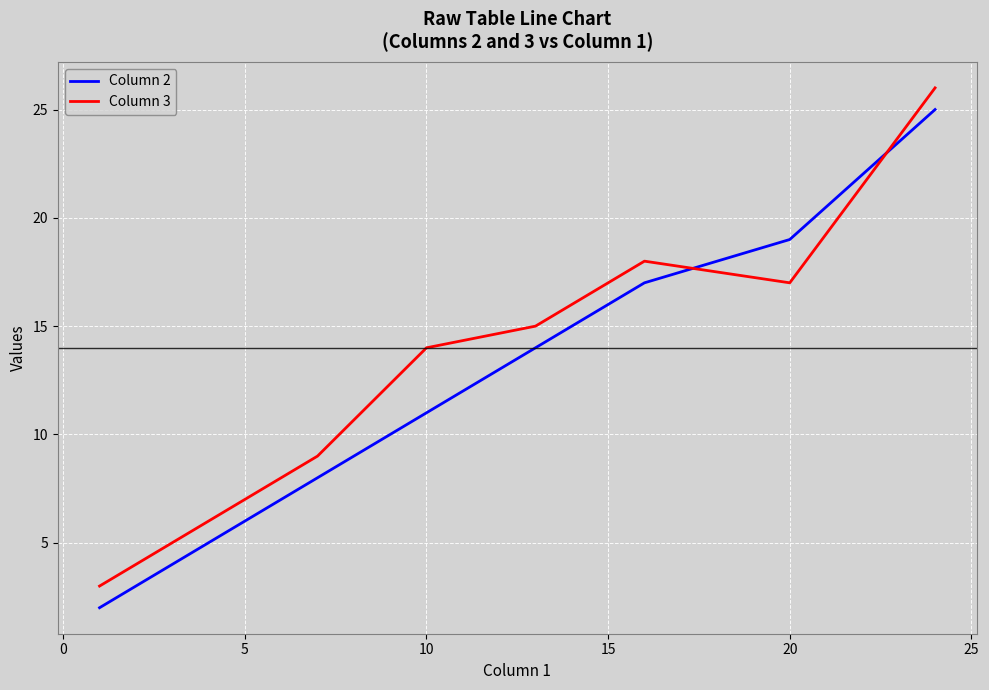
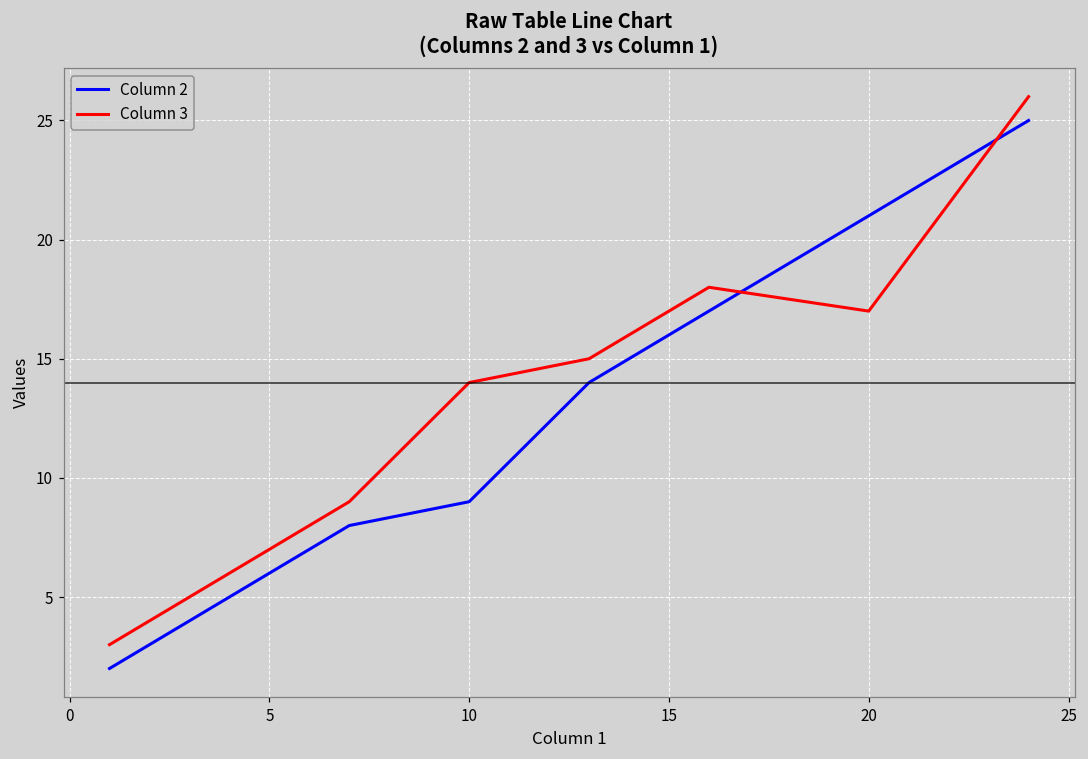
Column 2, 10: 11 -> 9
Column 2, 20: 19 -> 21
